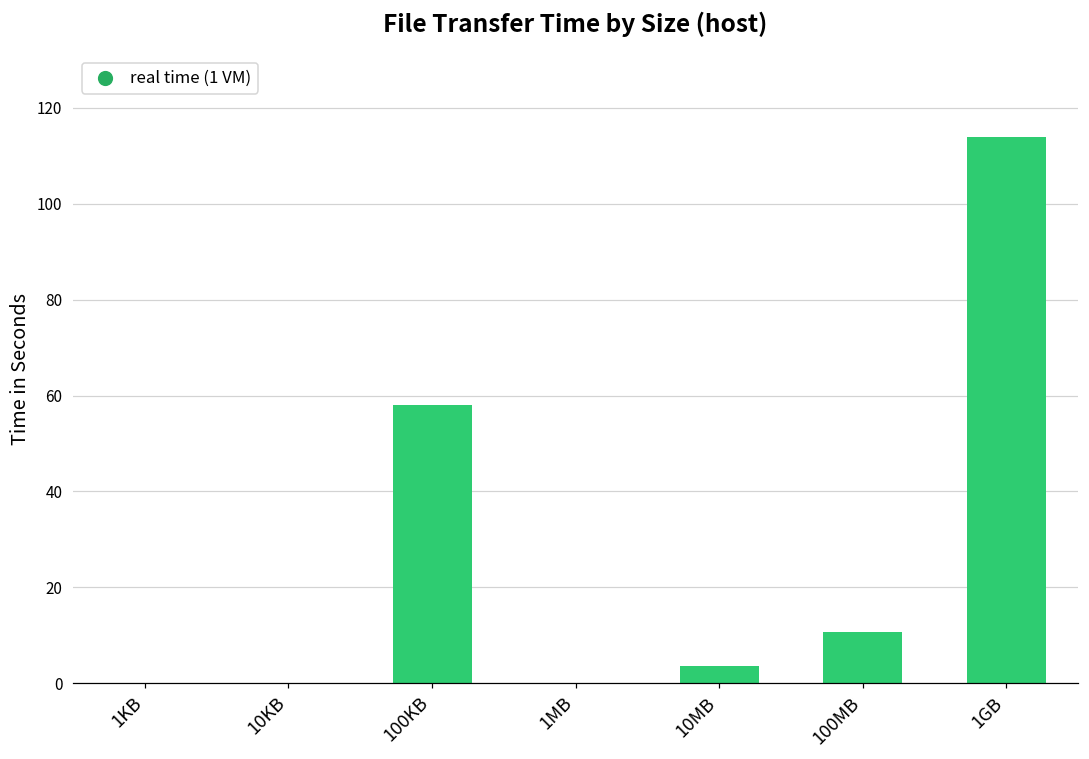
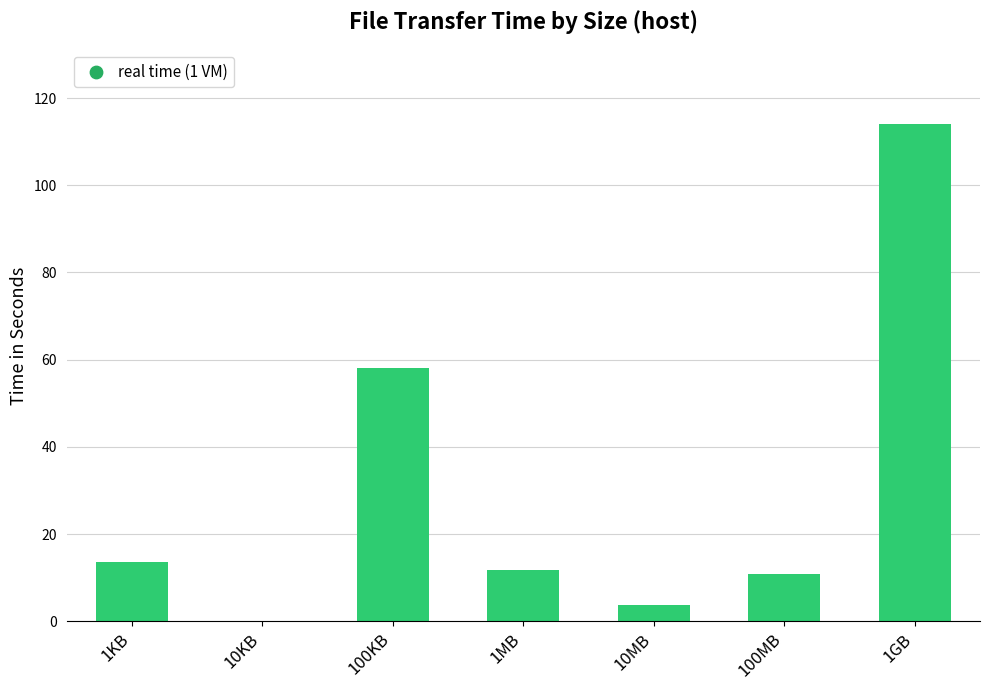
1KB: 0 -> 14
1MB: 0 -> 12
